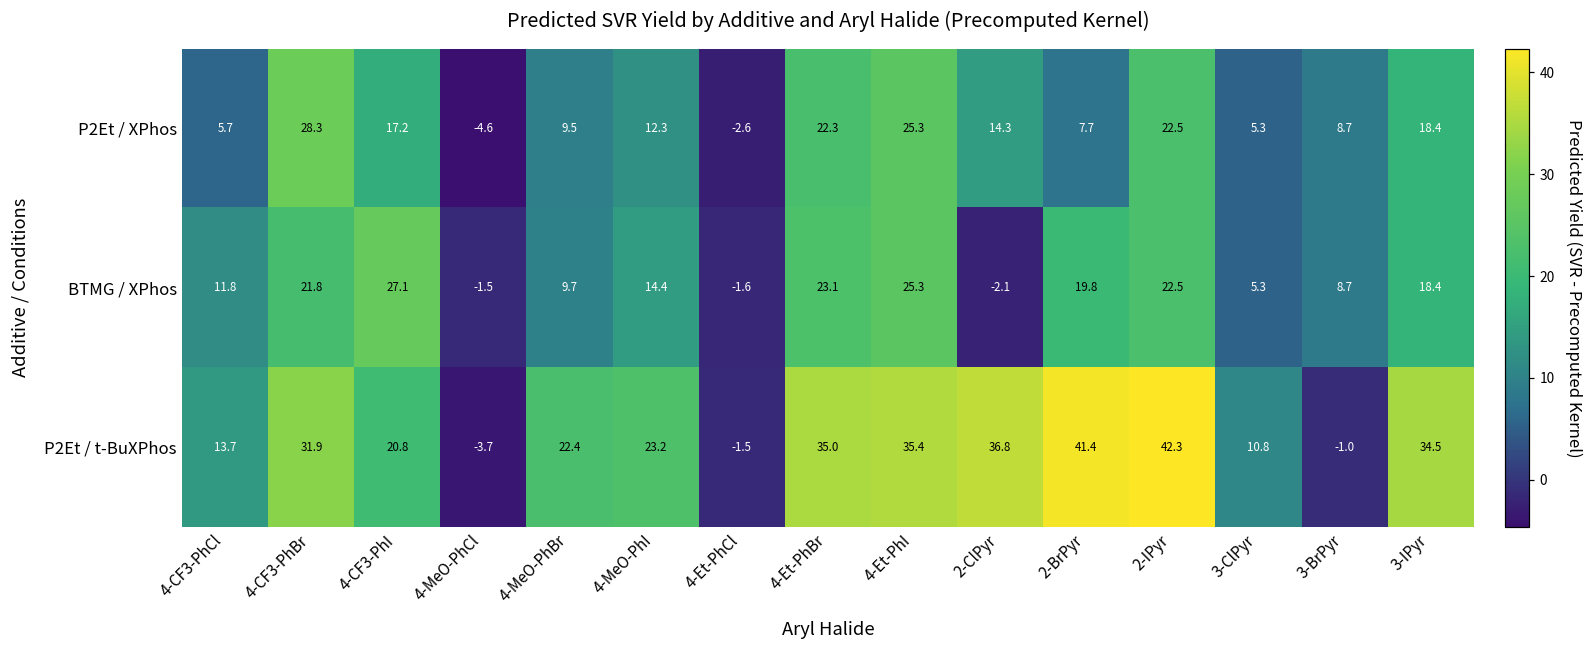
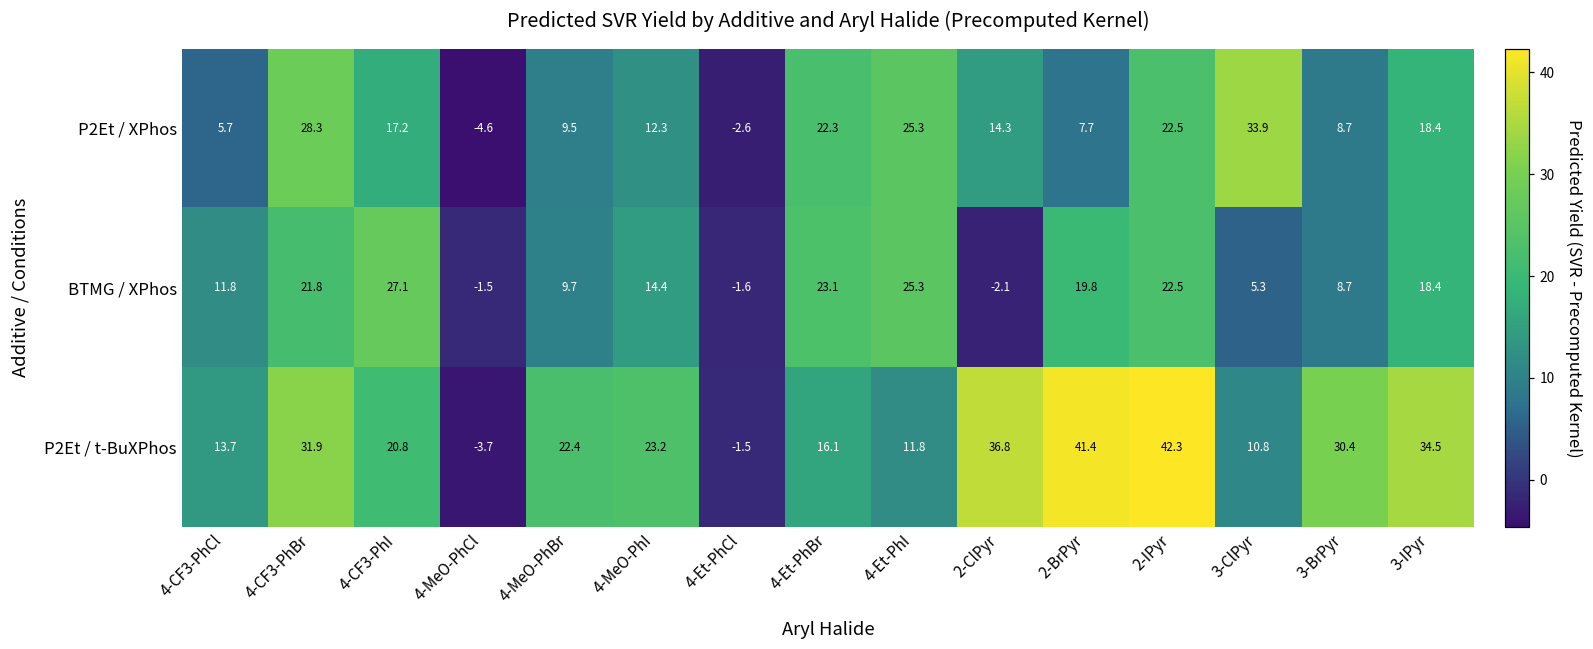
P2Et / XPhos, 3-ClPyr: 5.3 -> 33.9
P2Et / t-BuXPhos, 4-Et-PhBr: 35.0 -> 16.1
P2Et / t-BuXPhos, 4-Et-PhI: 35.4 -> 11.8
P2Et / t-BuXPhos, 3-BrPyr: -1.0 -> 30.4
